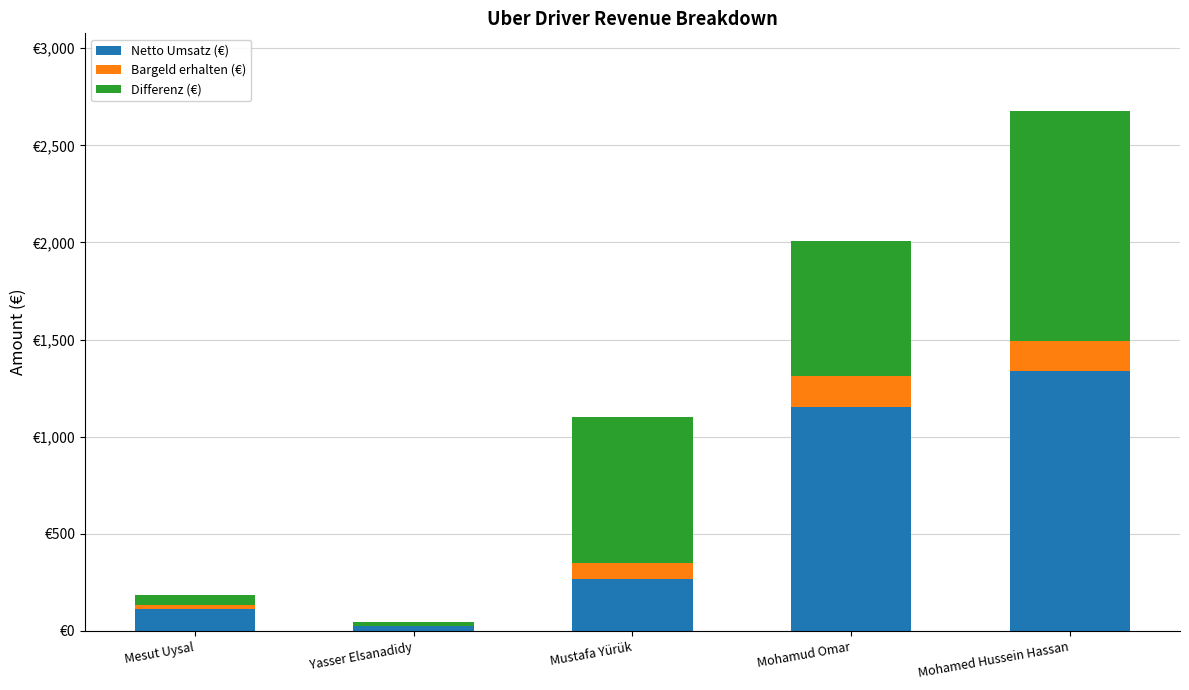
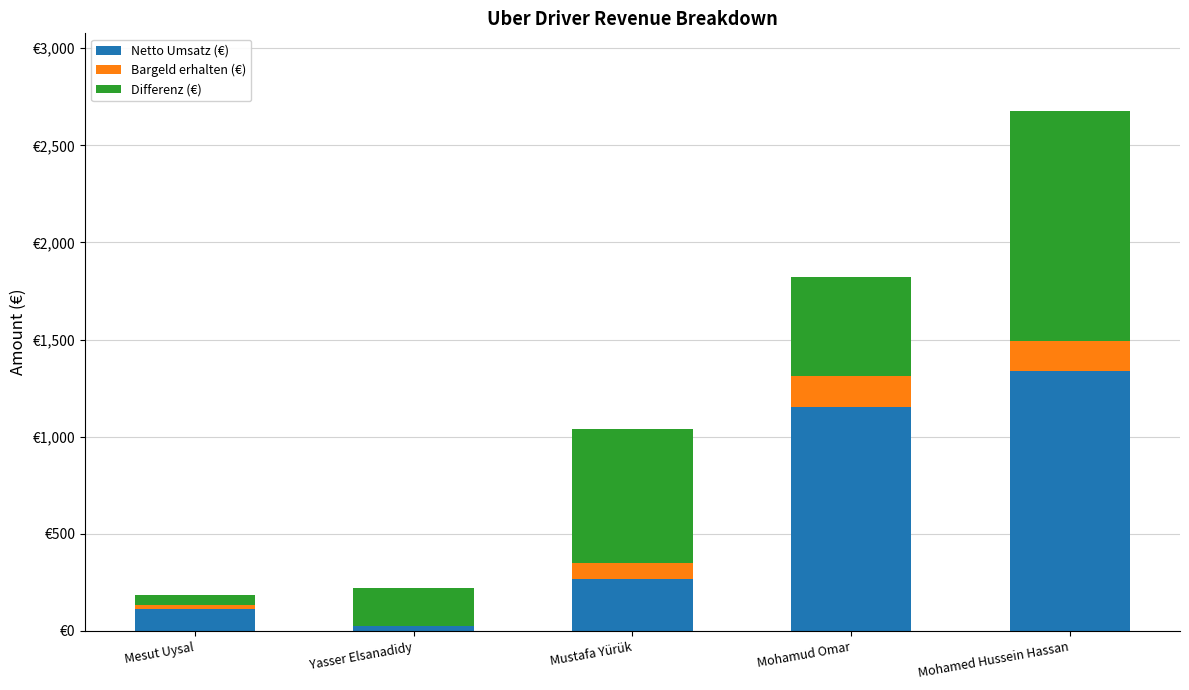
Differenz (€), Yasser Elsanadidy: €20 -> €200
Differenz (€), Mustafa Yürük: €750 -> €690
Differenz (€), Mohamud Omar: €690 -> €510
